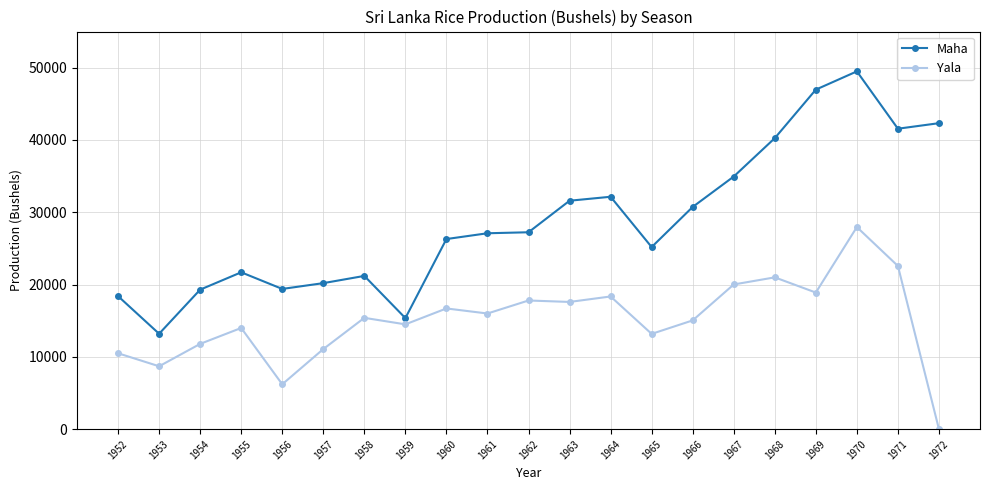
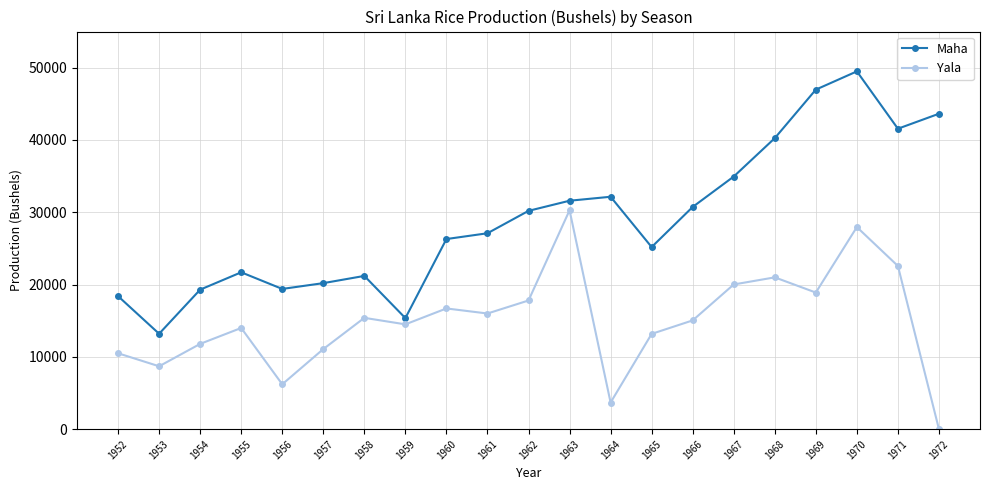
Maha, 1962: 27000 -> 30000
Yala, 1963: 18000 -> 30000
Yala, 1964: 18000 -> 4000
Maha, 1972: 42000 -> 44000
